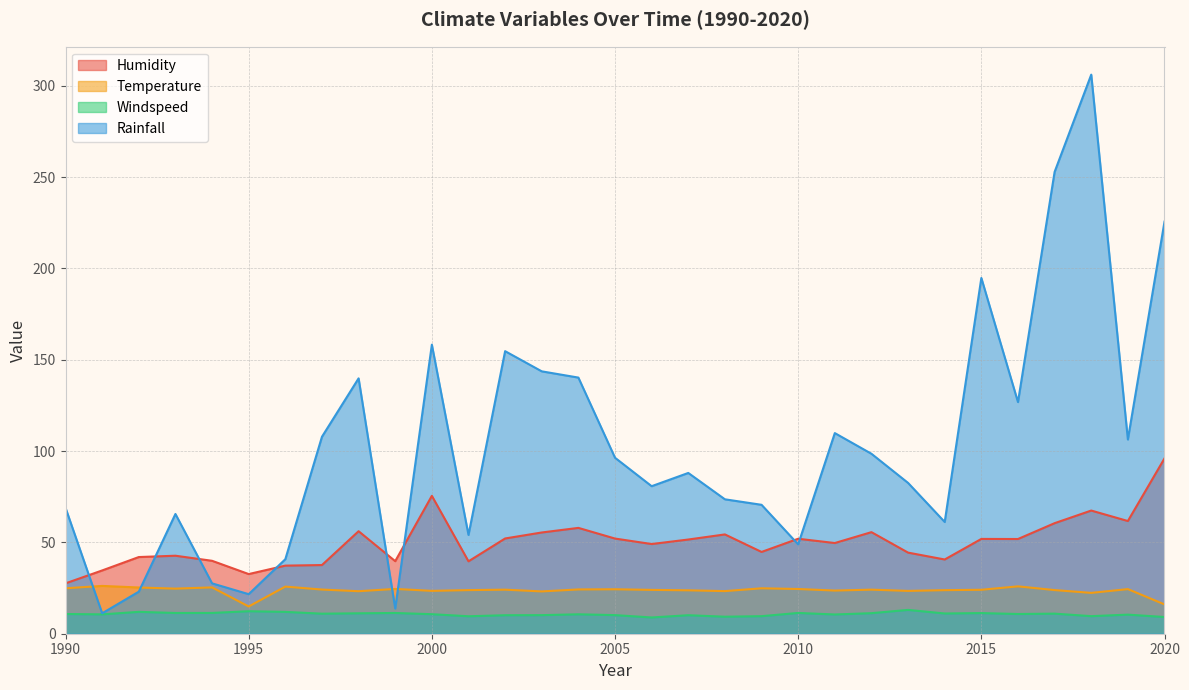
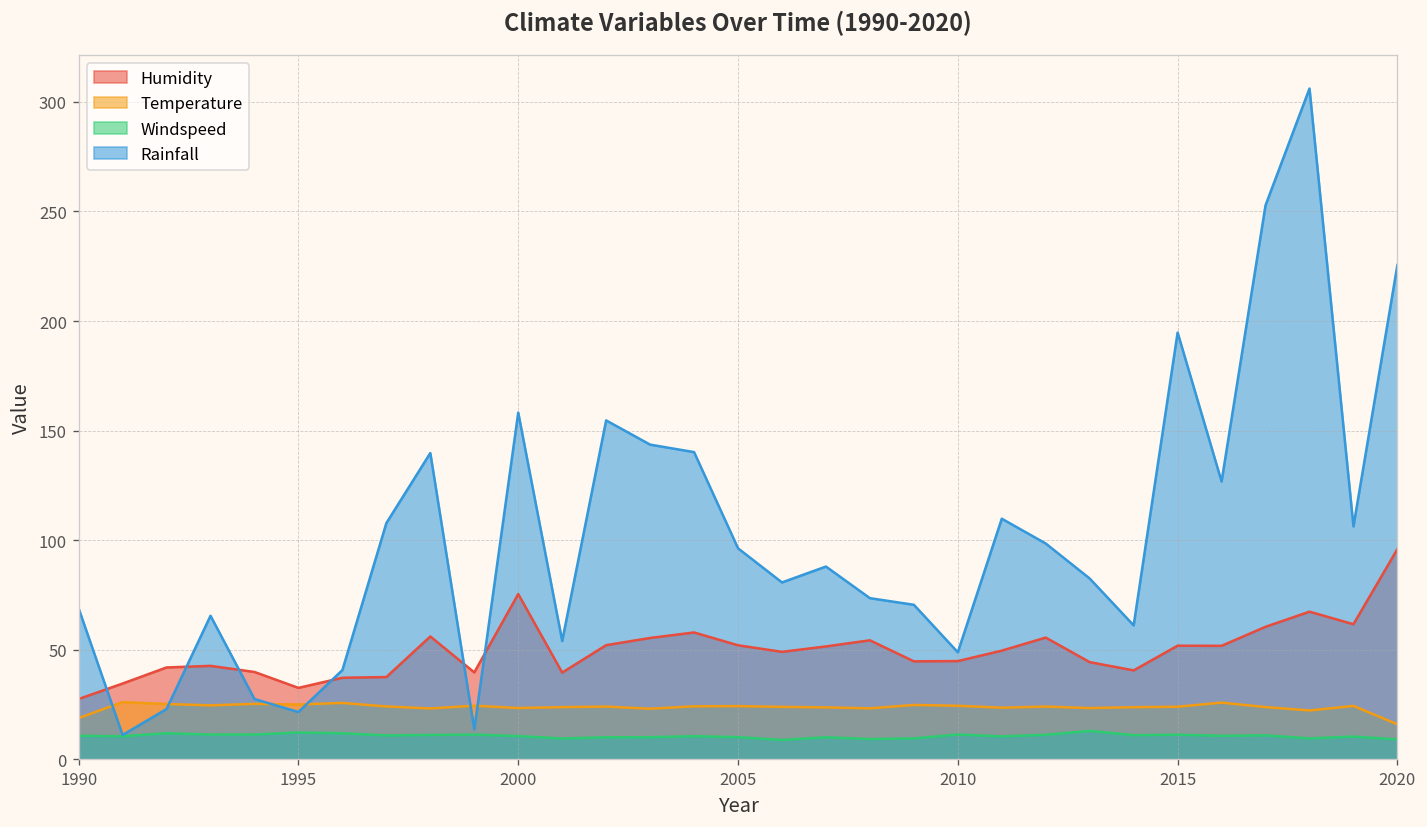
Temperature, 1990: 25 -> 19
Temperature, 1995: 15 -> 25
Humidity, 2010: 52 -> 45
